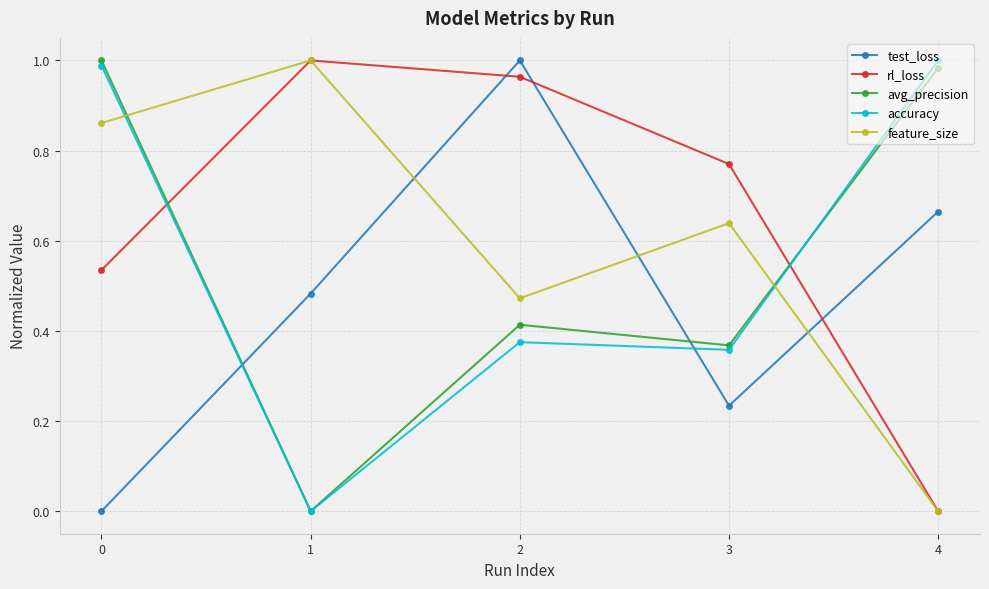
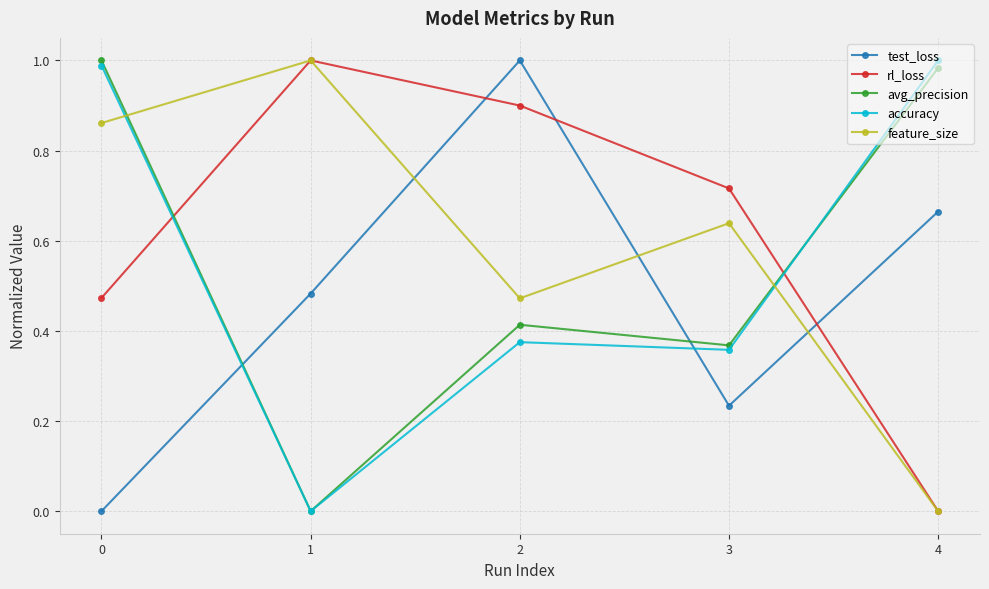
rl_loss, 0: 0.53 -> 0.47
rl_loss, 2: 0.96 -> 0.90
rl_loss, 3: 0.77 -> 0.72
